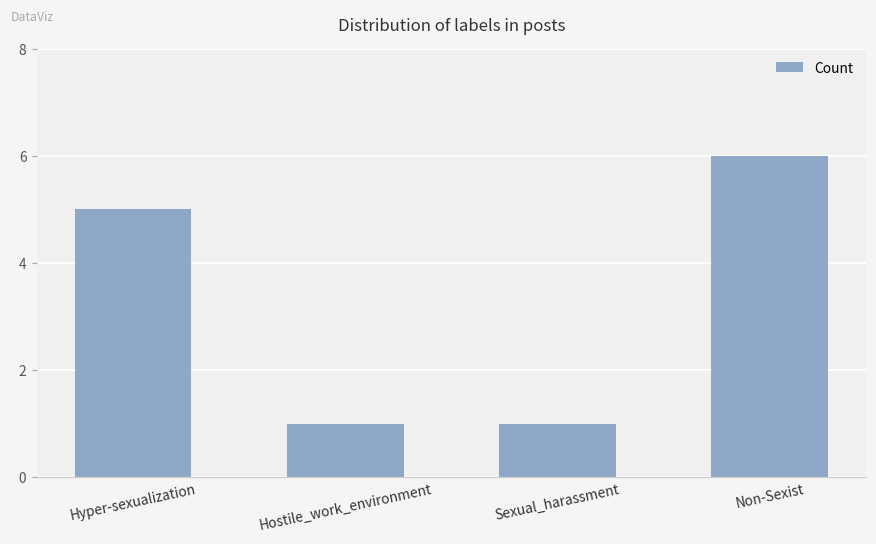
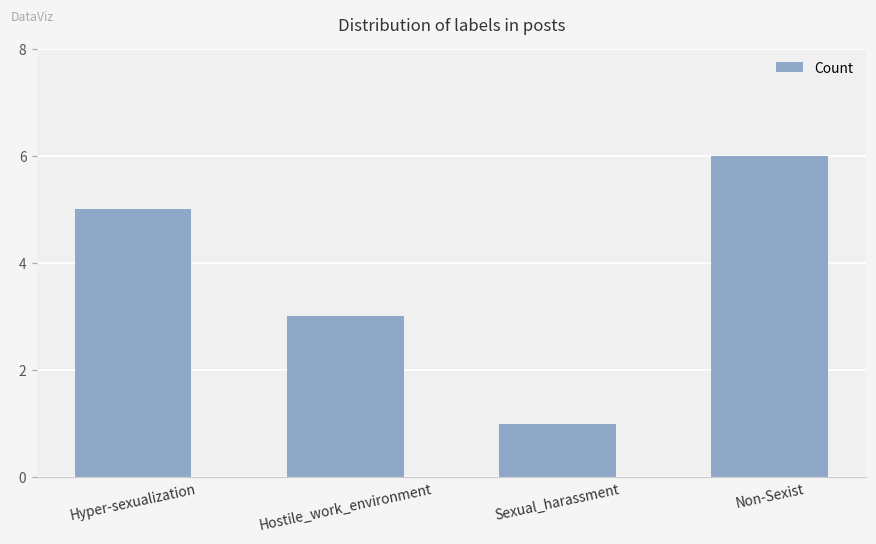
Hostile_work_environment: 1 -> 3
